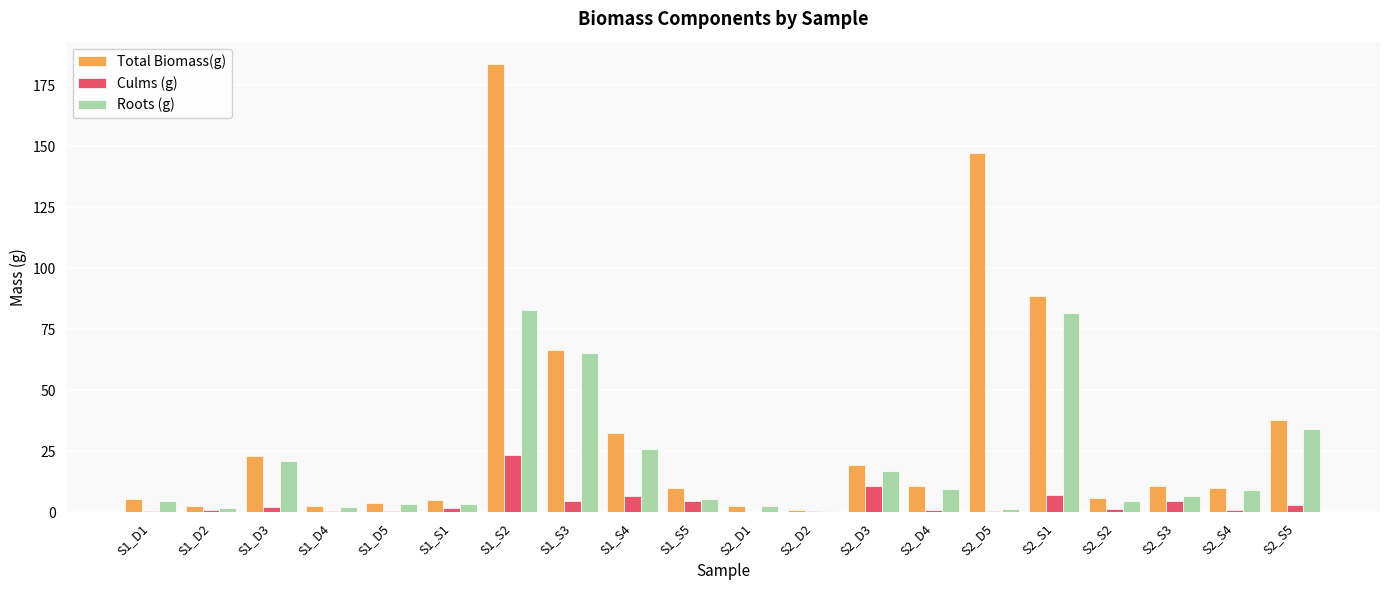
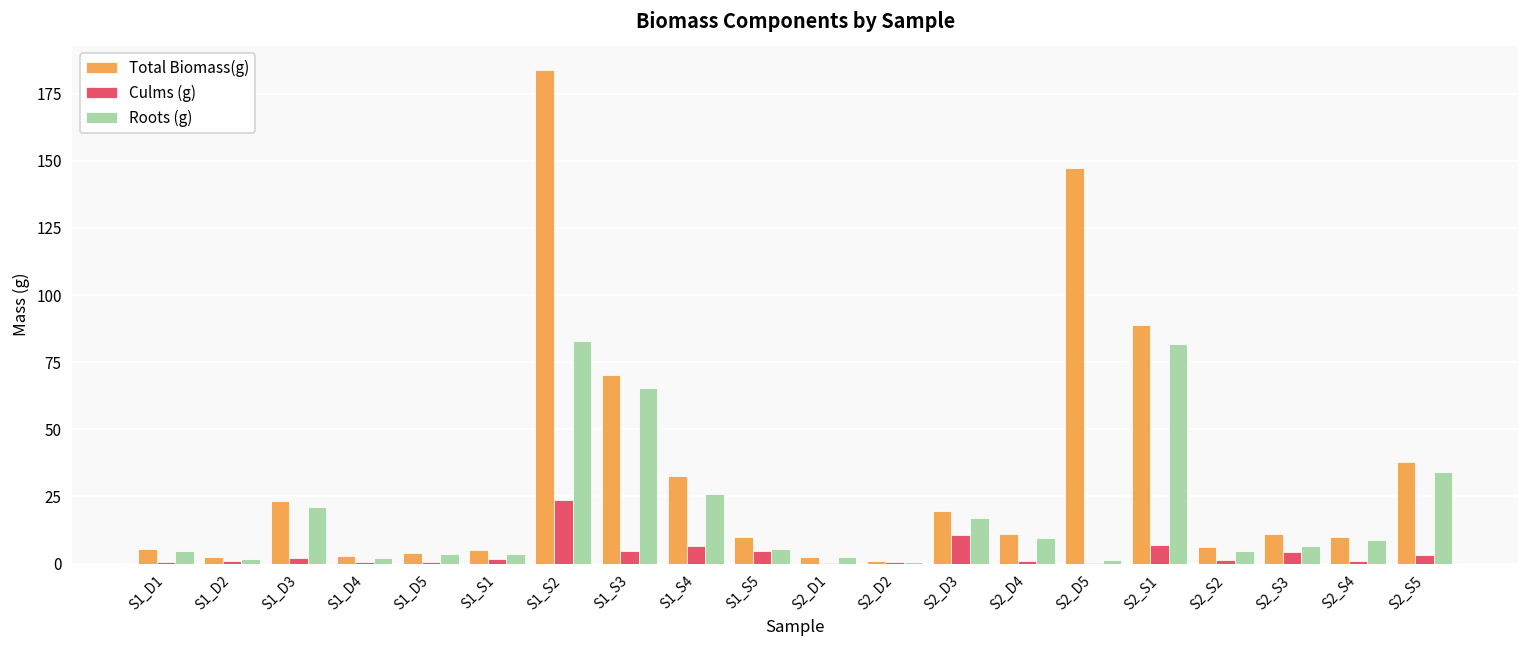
Total Biomass(g), S1_S3: 66 -> 70
